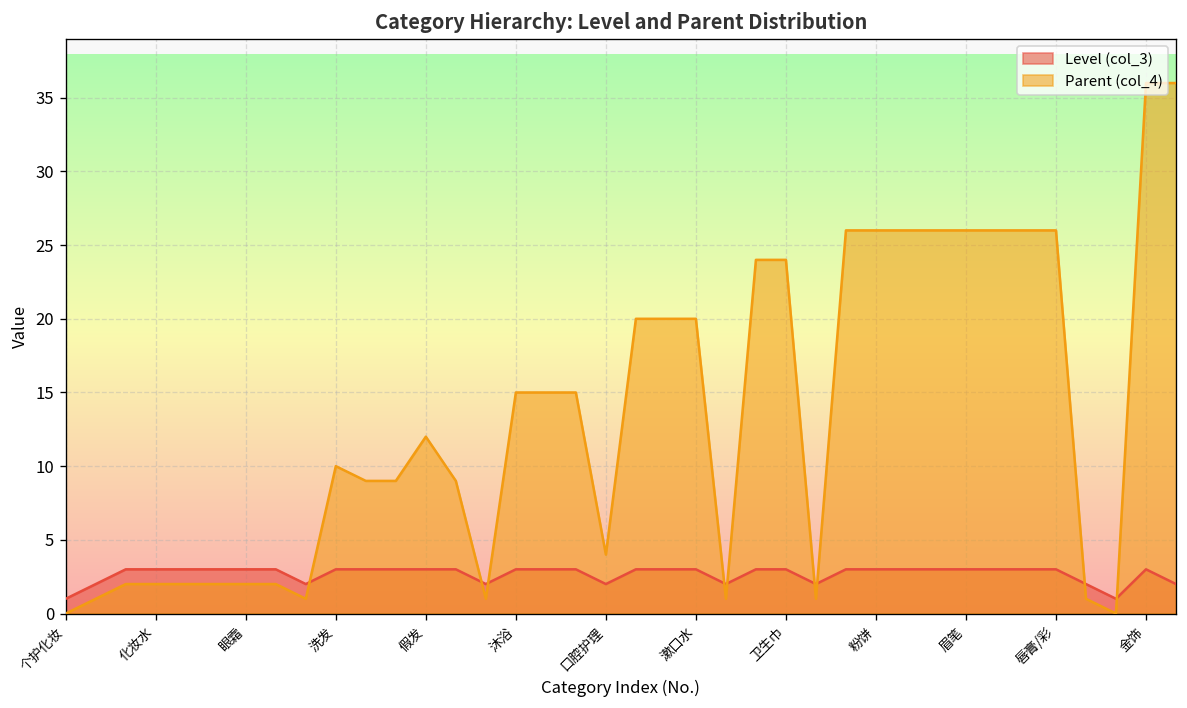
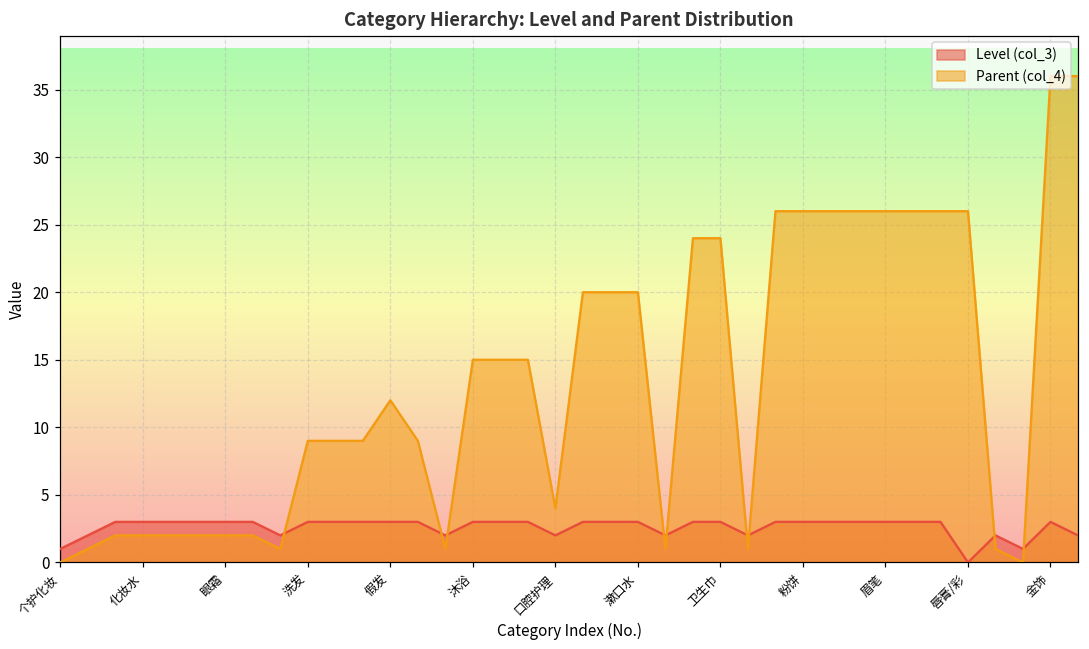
Parent (col_4), 洗发: 10 -> 9
Level (col_3), 唇膏/彩: 3 -> 0
